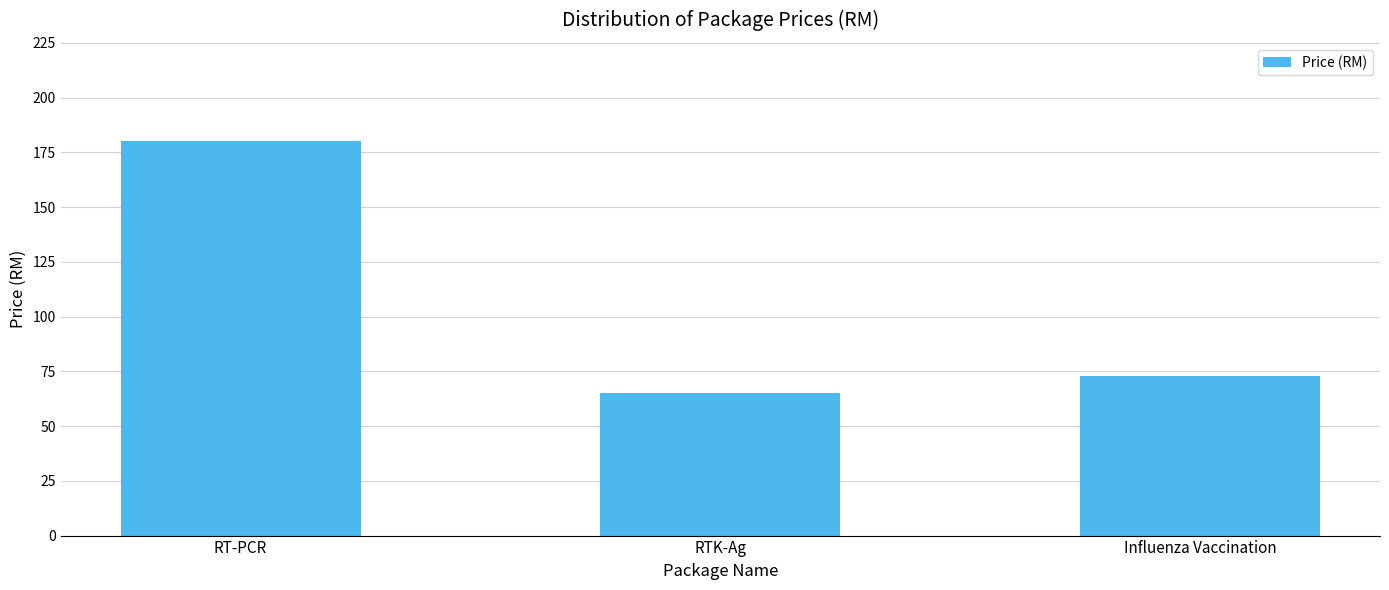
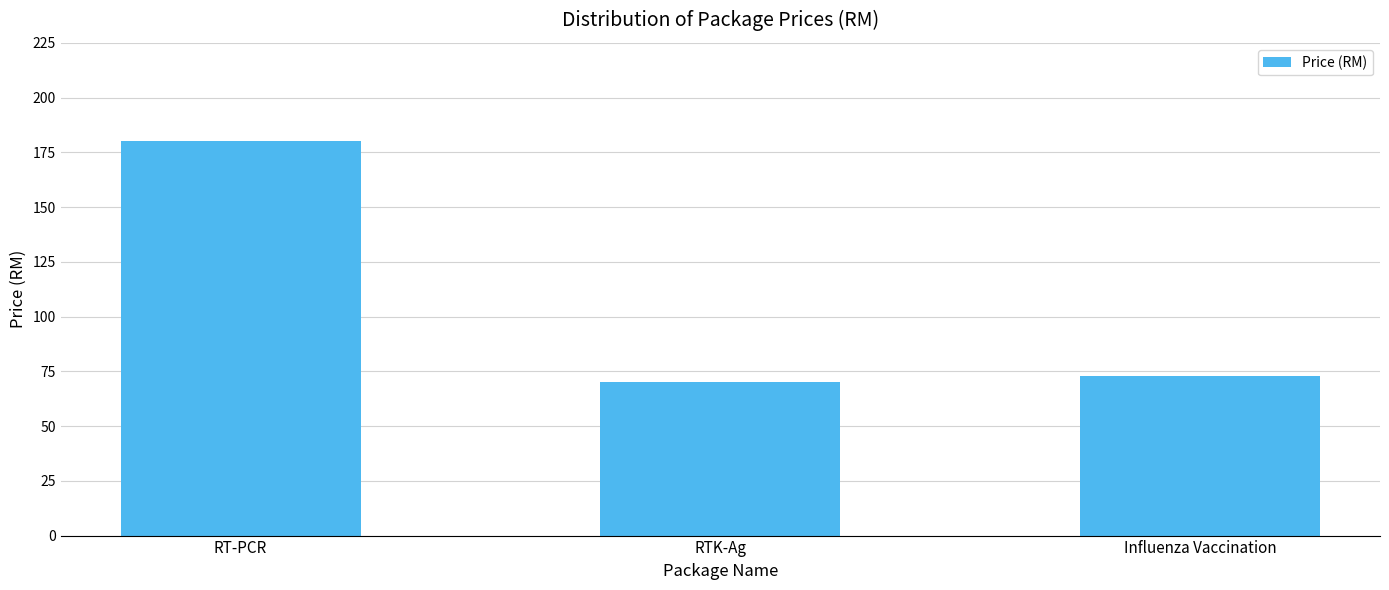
RTK-Ag: 65 -> 70
